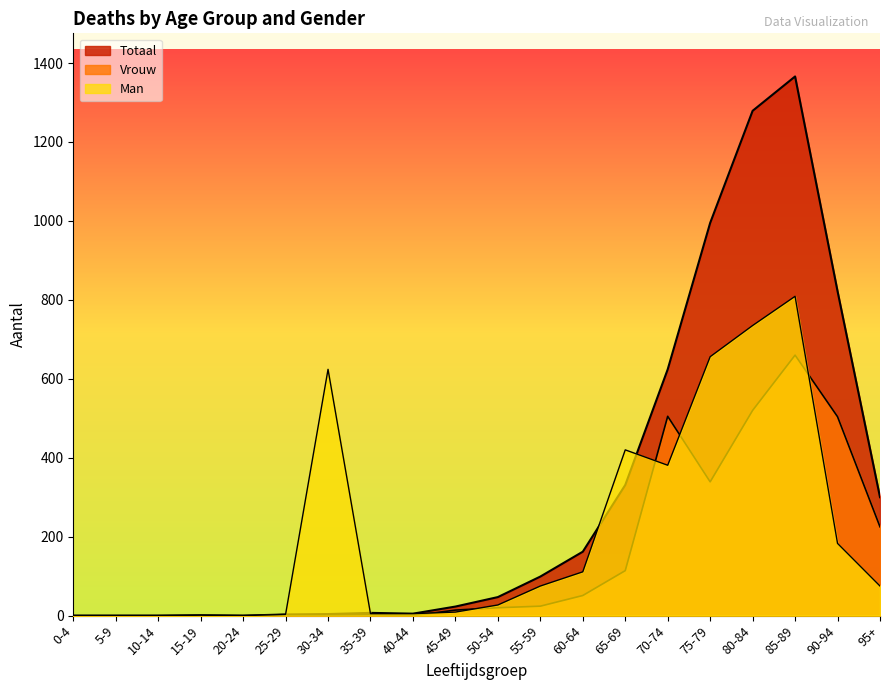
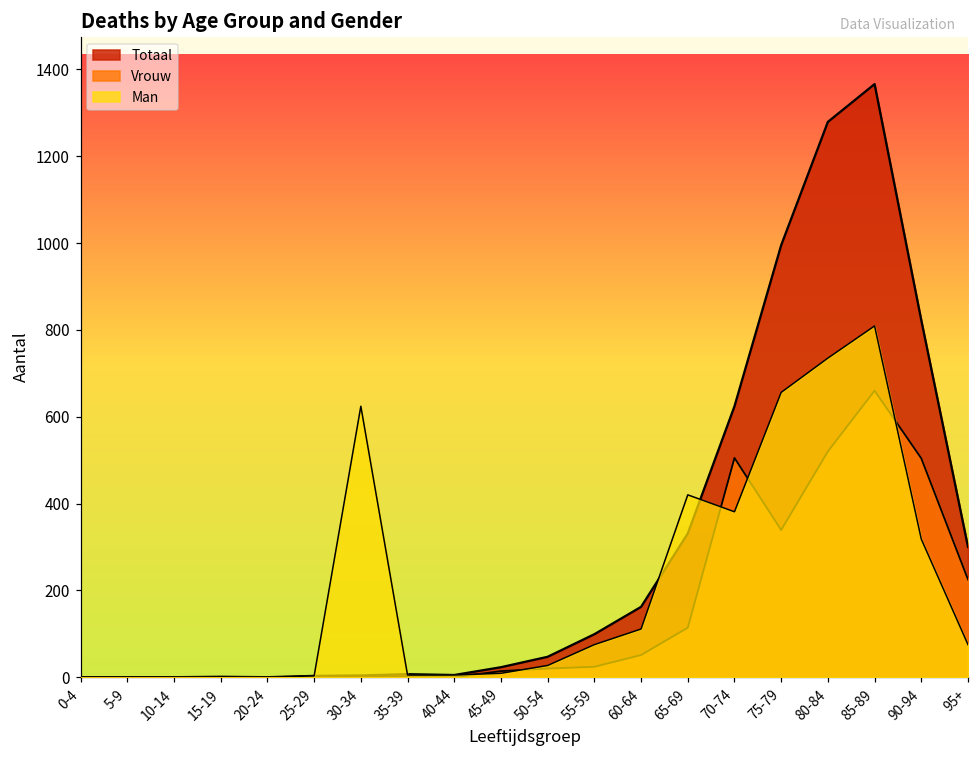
Man, 90-94: 180 -> 320
